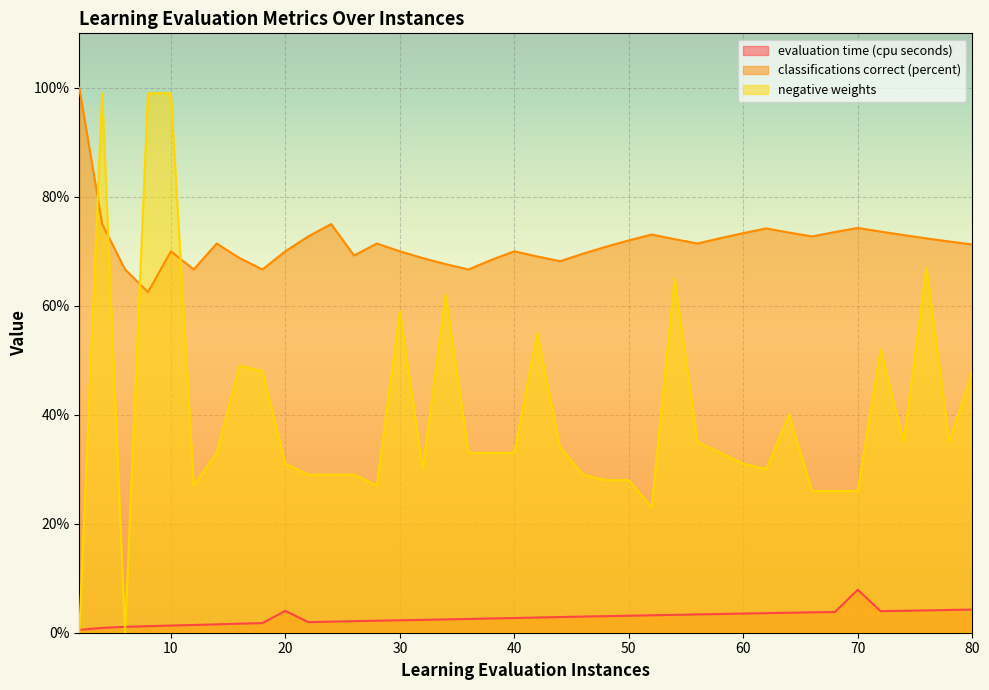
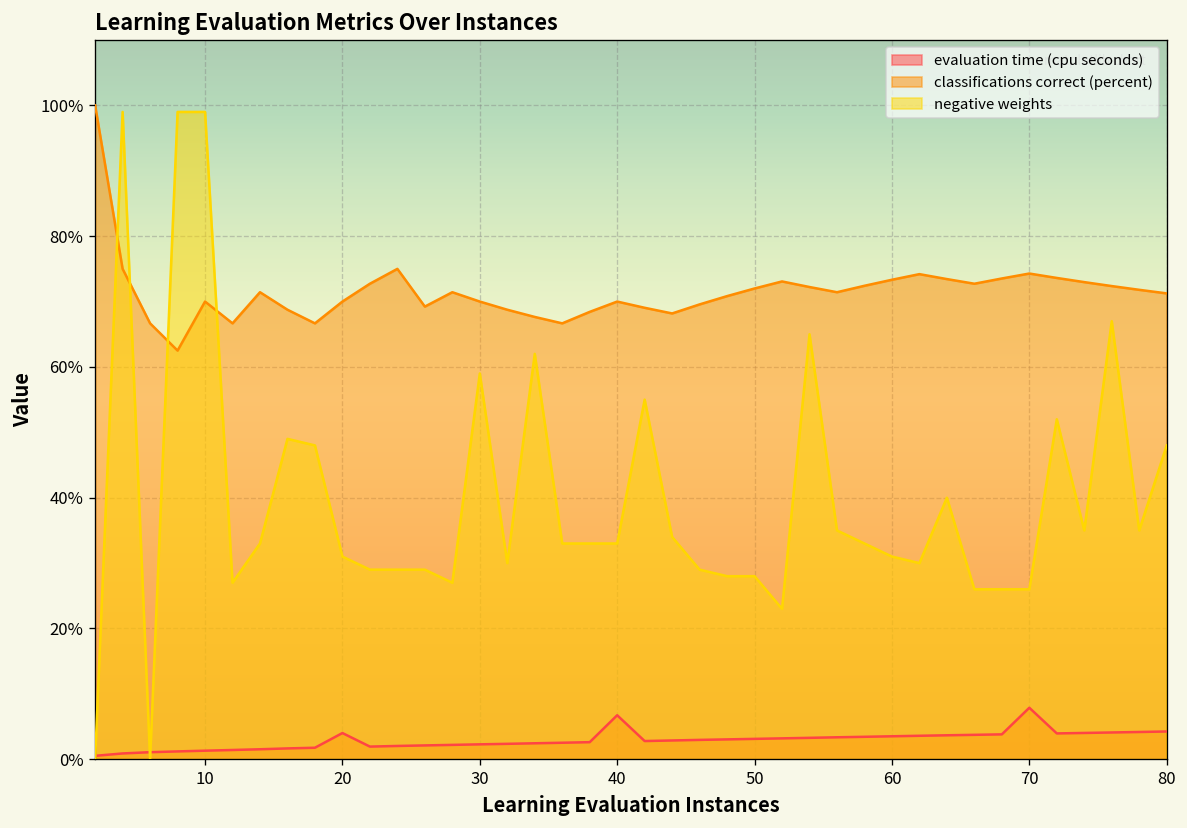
evaluation time (cpu seconds), 40: 3% -> 7%
